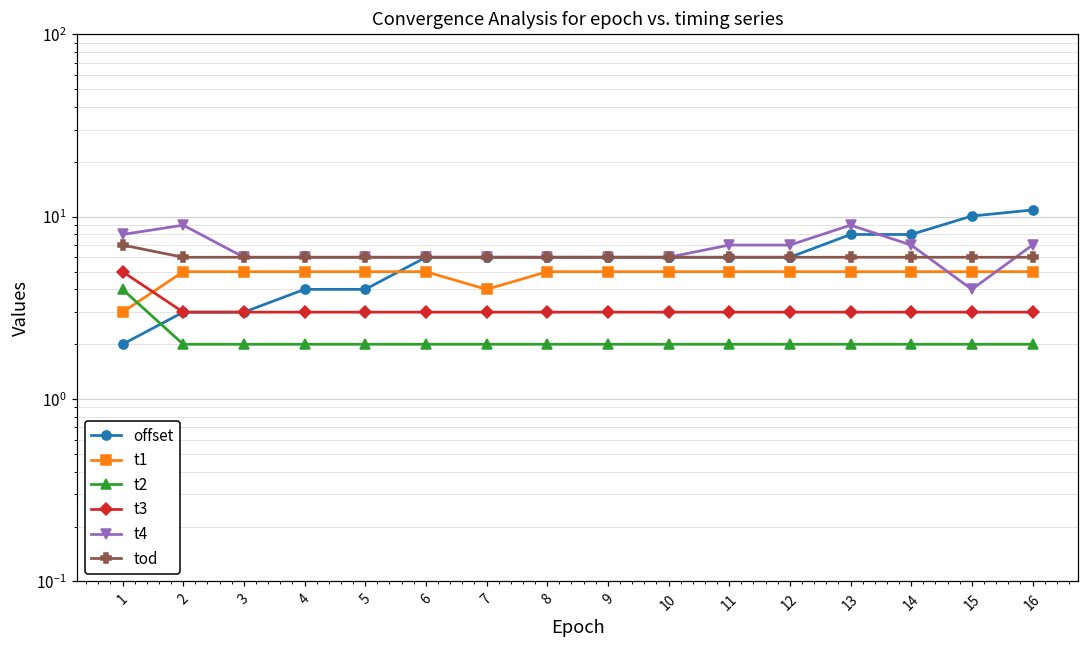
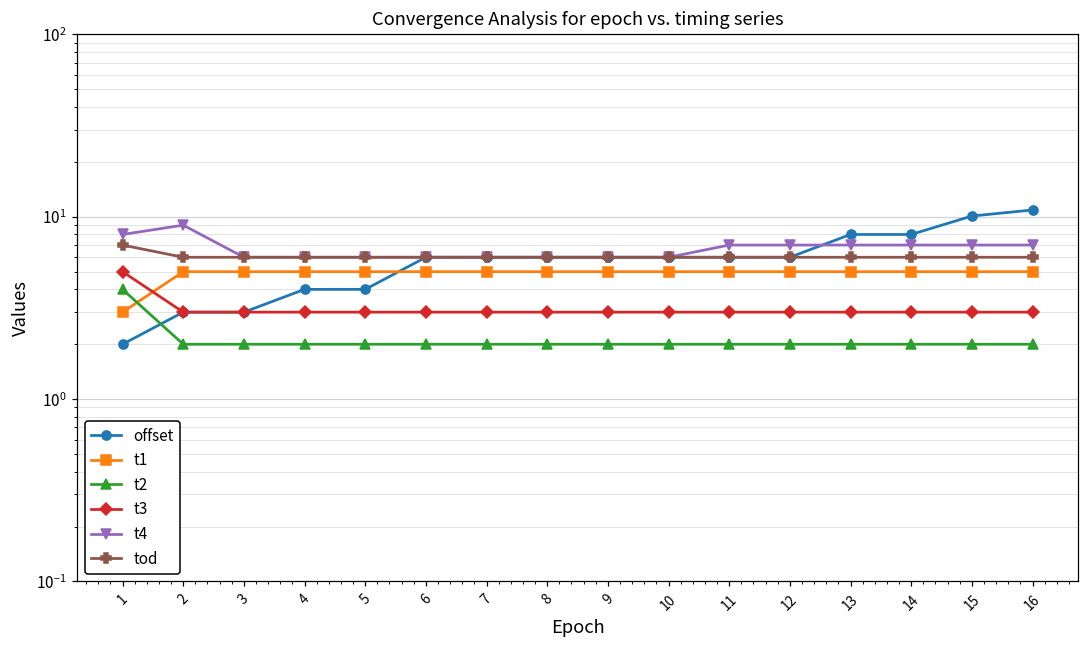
t1, 7: 4 -> 5
t4, 13: 9 -> 7
t4, 15: 4 -> 7
